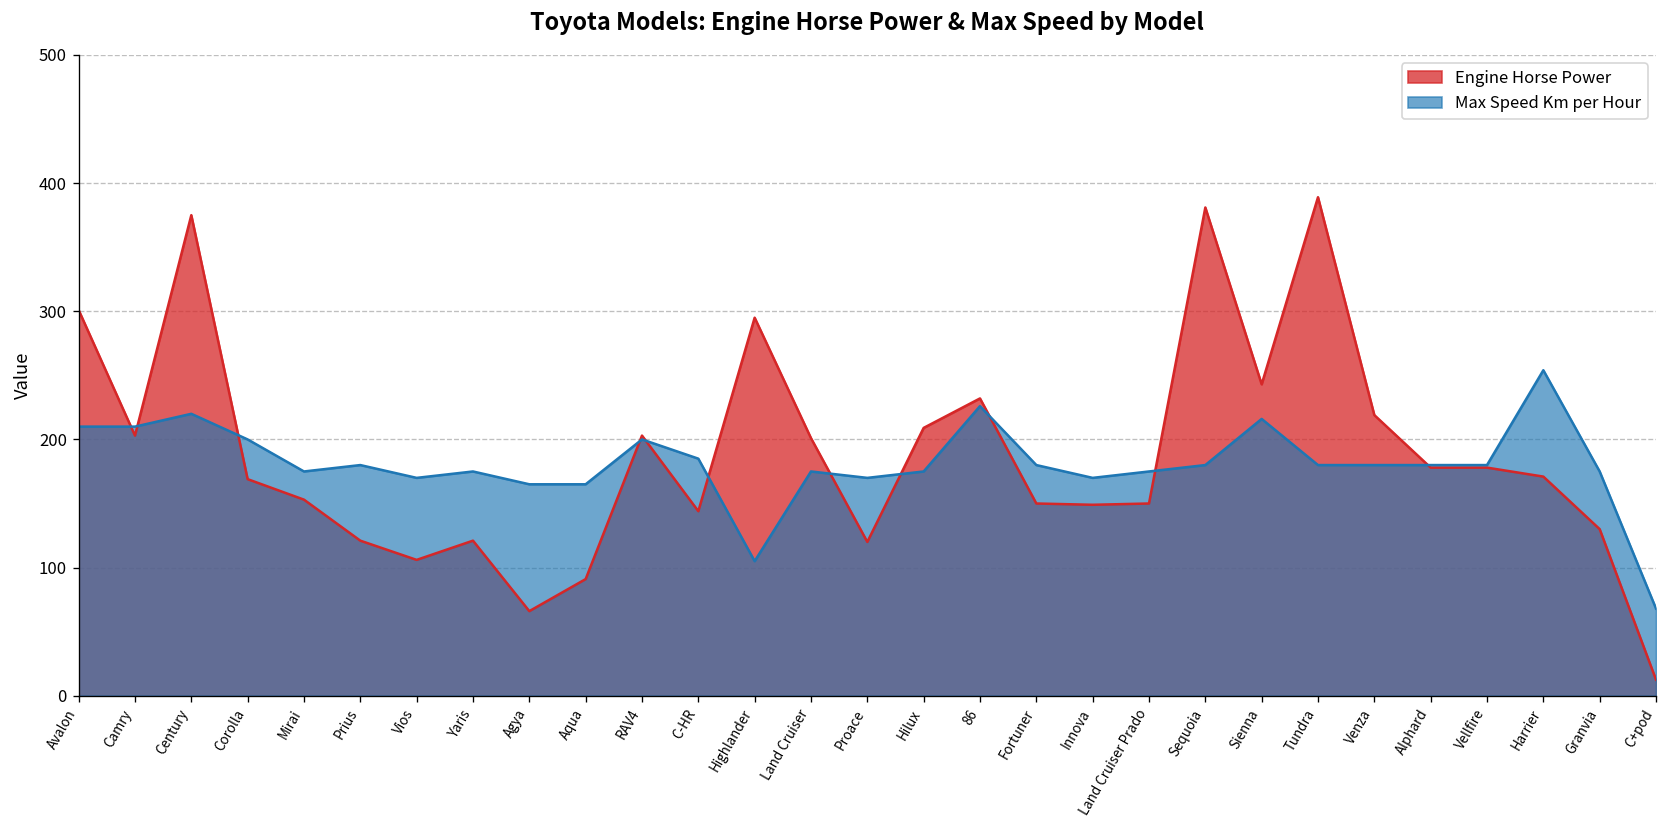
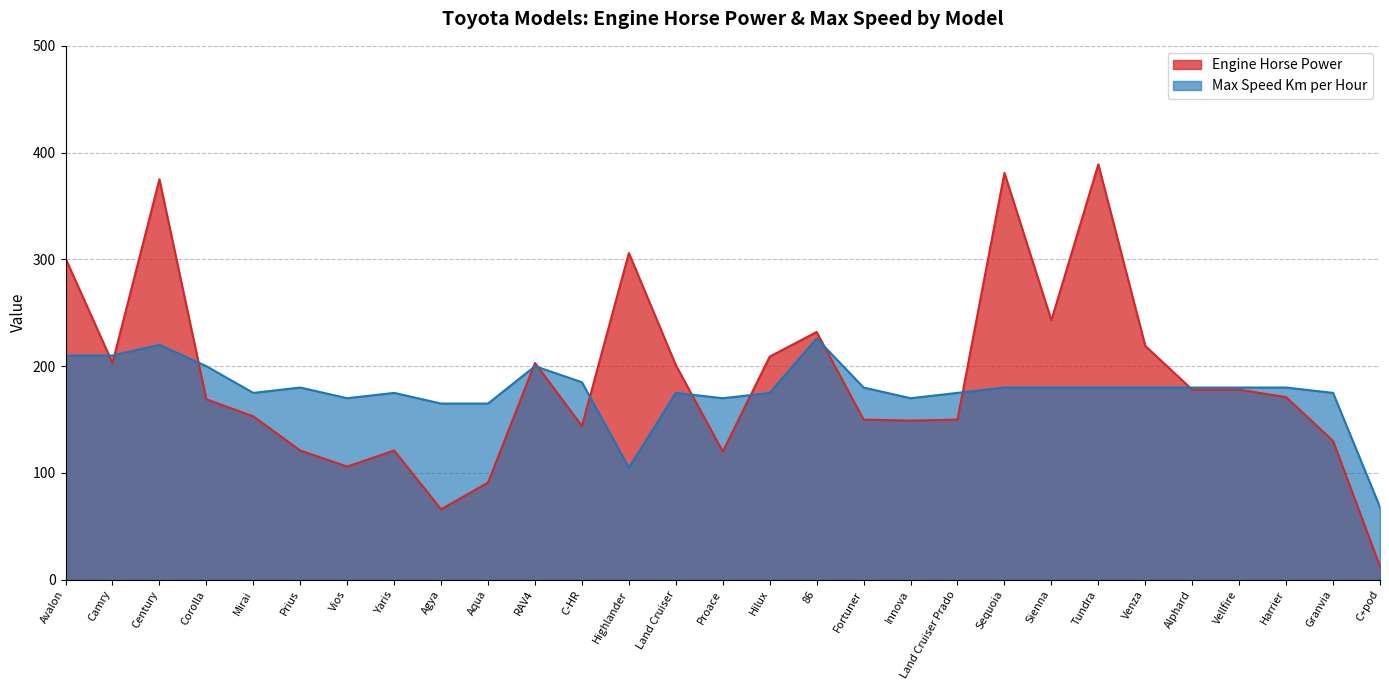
Engine Horse Power, Highlander: 295 -> 306
Max Speed Km per Hour, Sienna: 216 -> 180
Max Speed Km per Hour, Harrier: 254 -> 180
